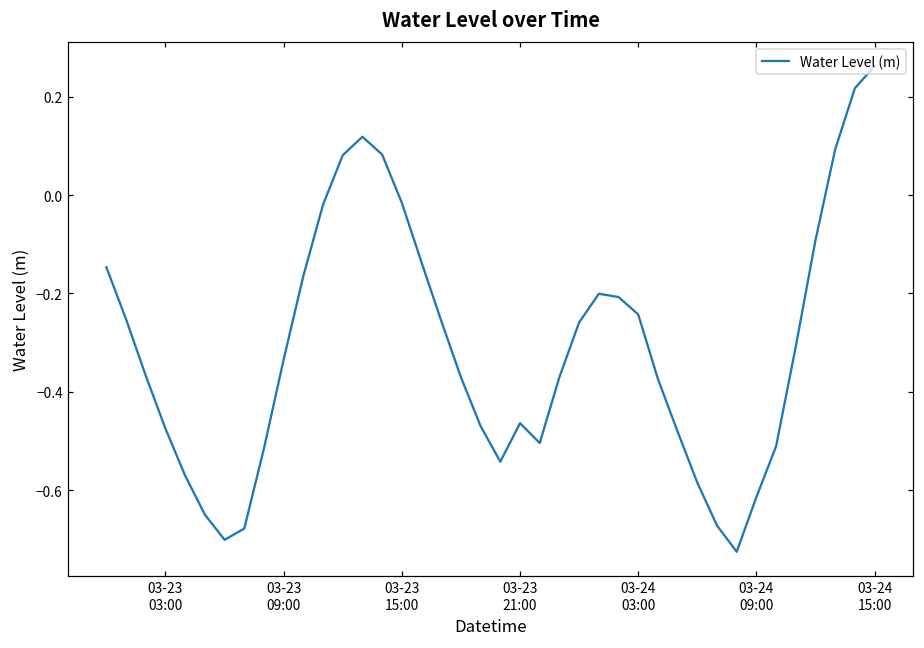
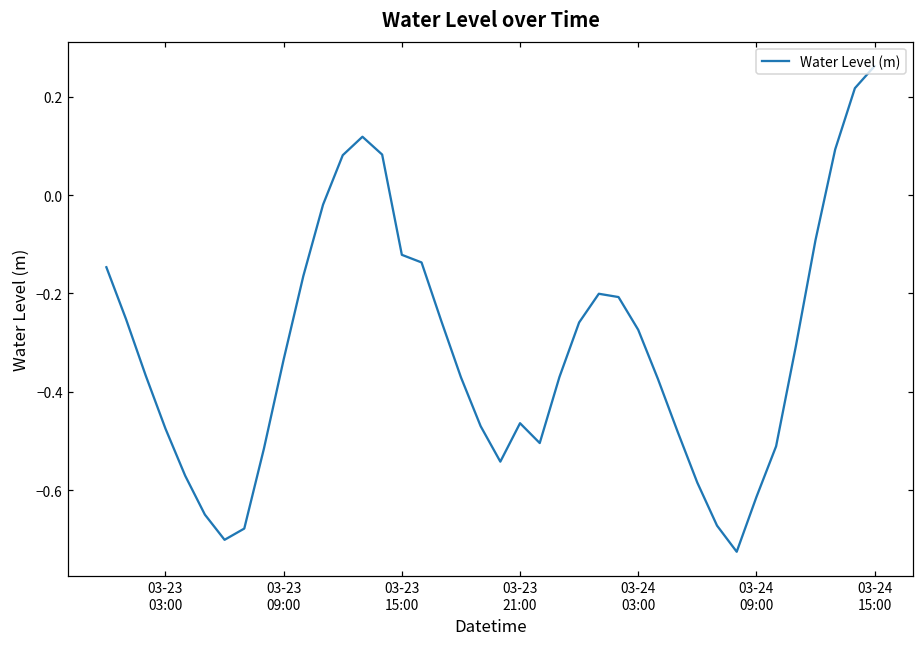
03-23 15:00: -0.02 -> -0.12
03-24 03:00: -0.24 -> -0.27
